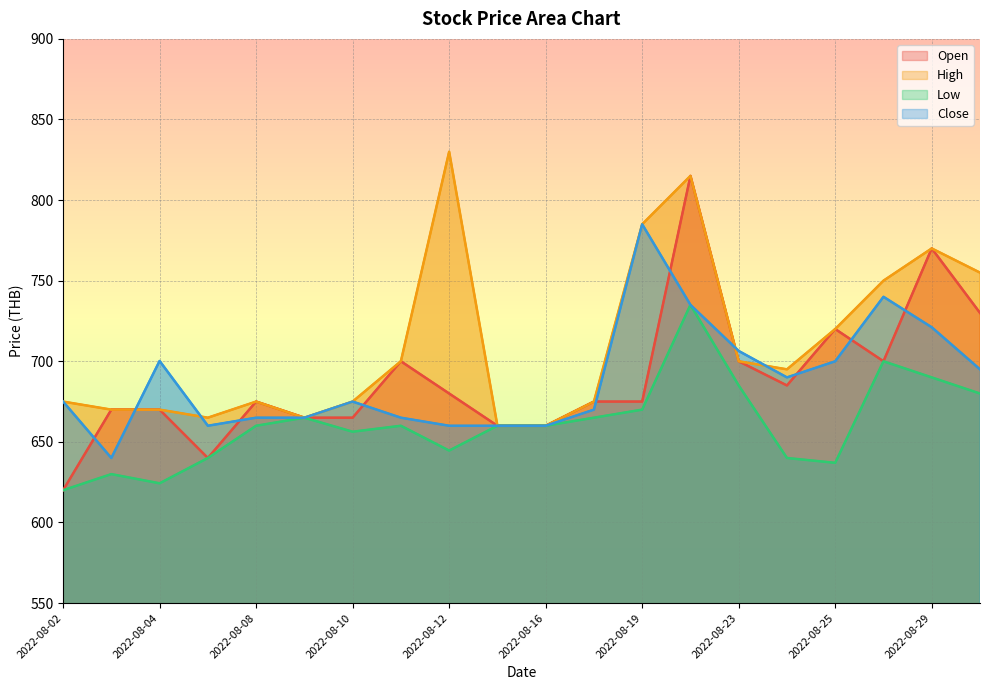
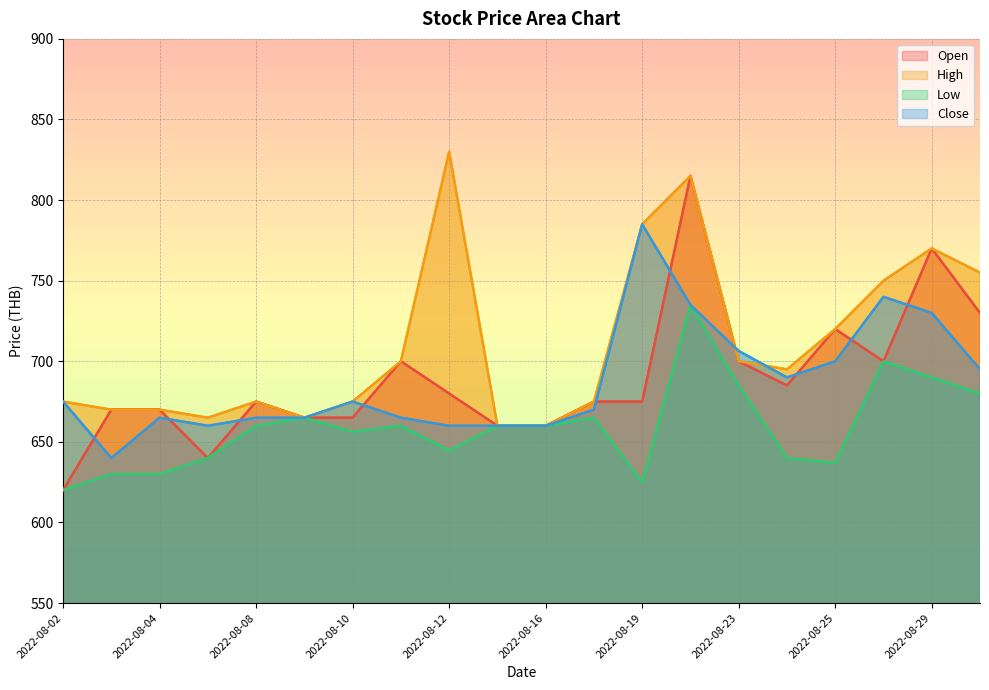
Low, 2022-08-04: 624 -> 630
Close, 2022-08-04: 700 -> 665
Low, 2022-08-19: 670 -> 625
Close, 2022-08-29: 721 -> 730
